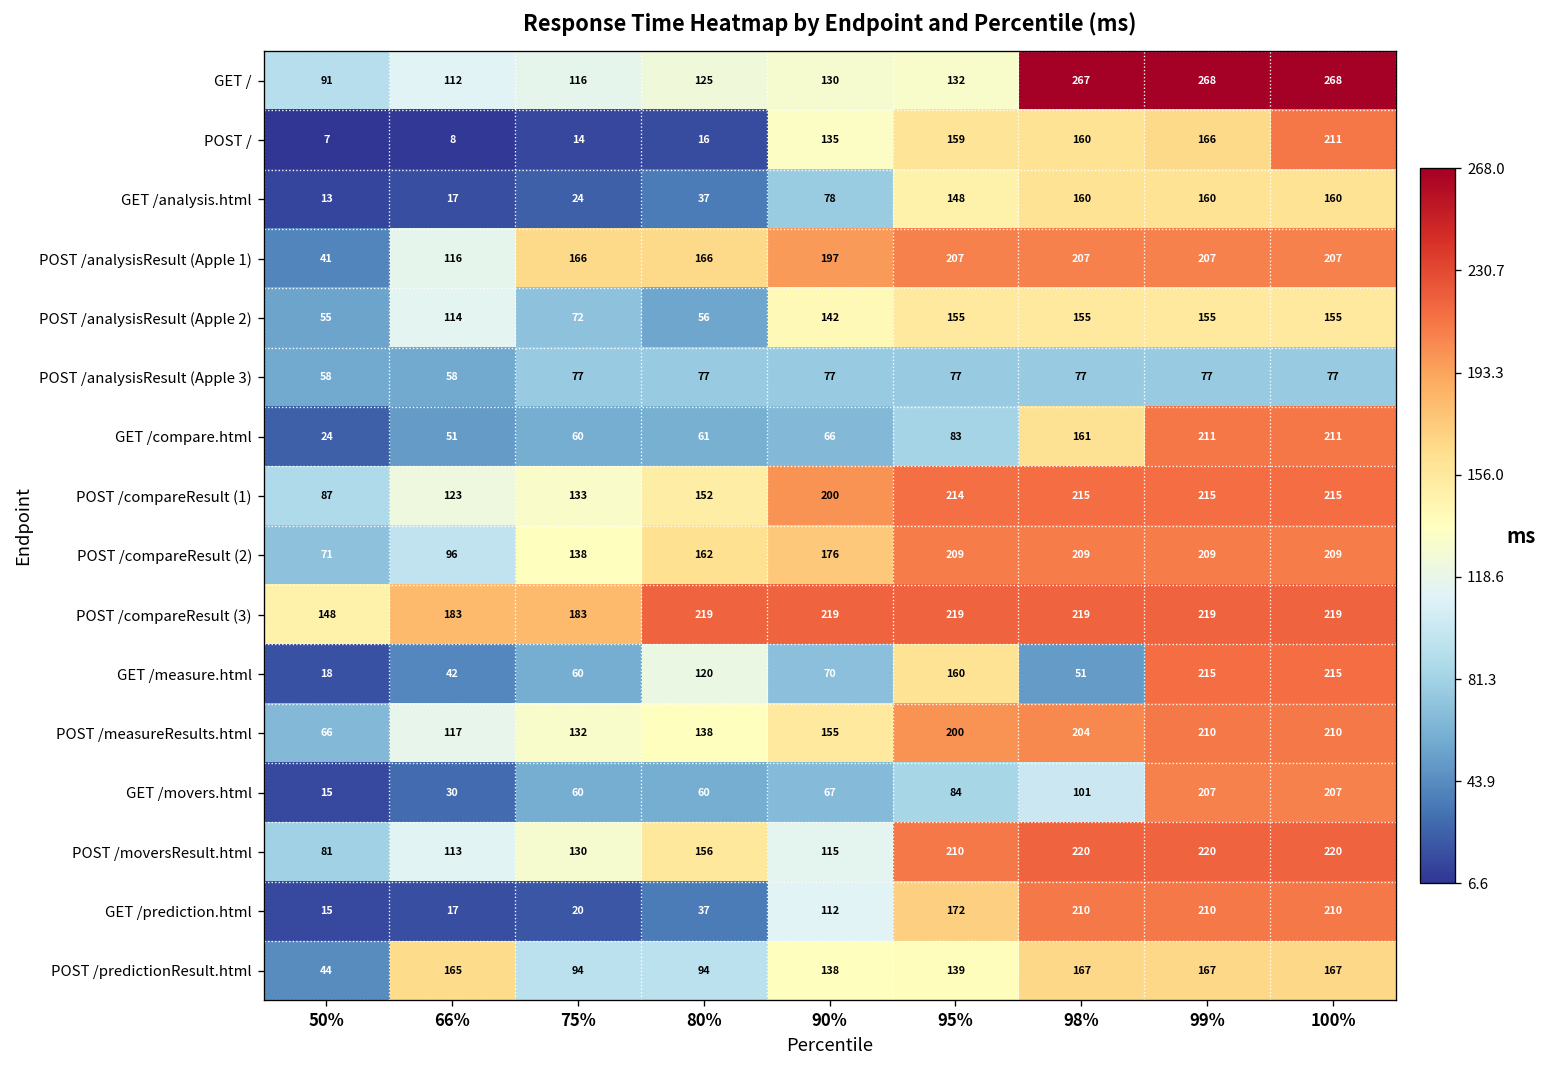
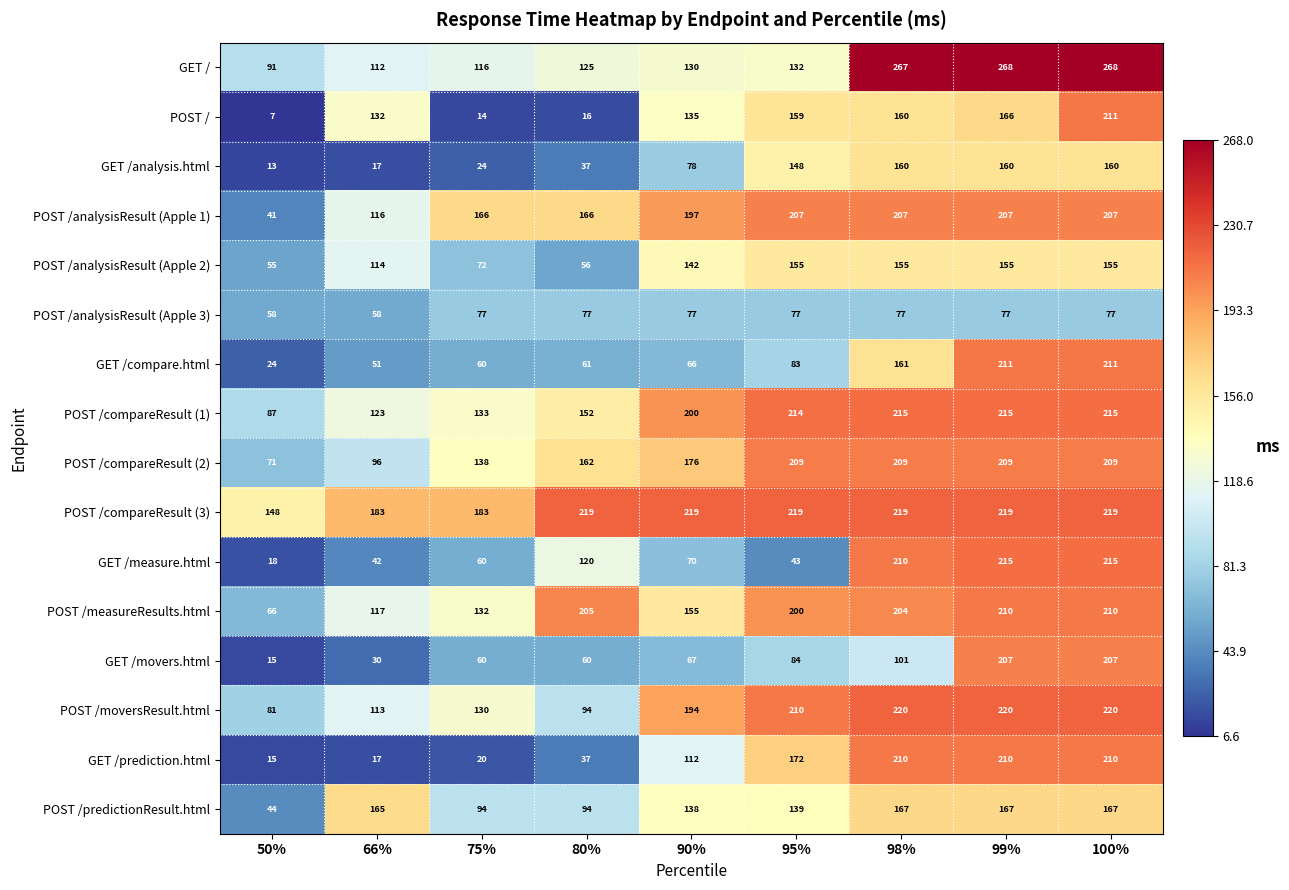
POST /, 66%: 8 -> 132
GET /measure.html, 95%: 160 -> 43
GET /measure.html, 98%: 51 -> 210
POST /measureResults.html, 80%: 138 -> 205
POST /moversResult.html, 80%: 156 -> 94
POST /moversResult.html, 90%: 115 -> 194
